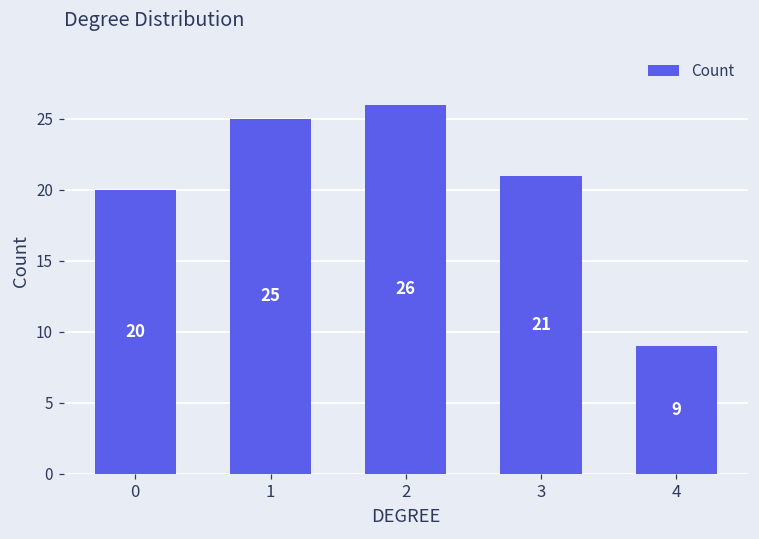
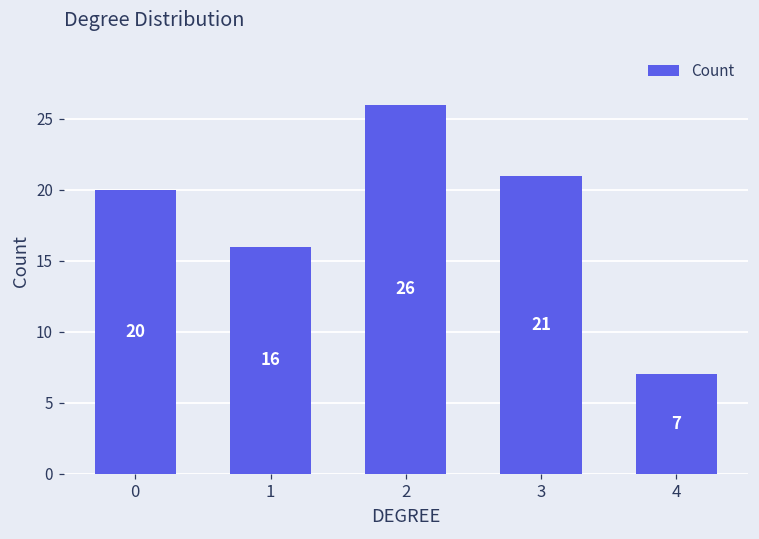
1: 25 -> 16
4: 9 -> 7
